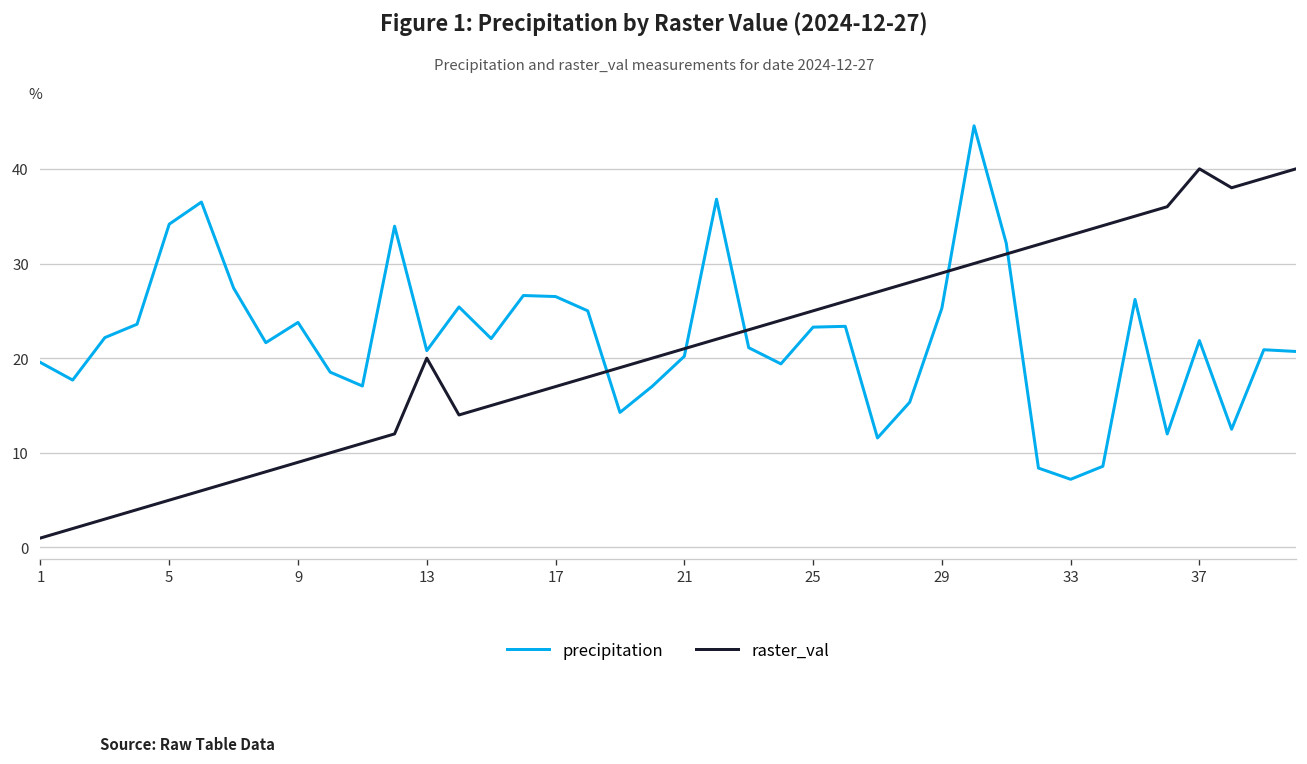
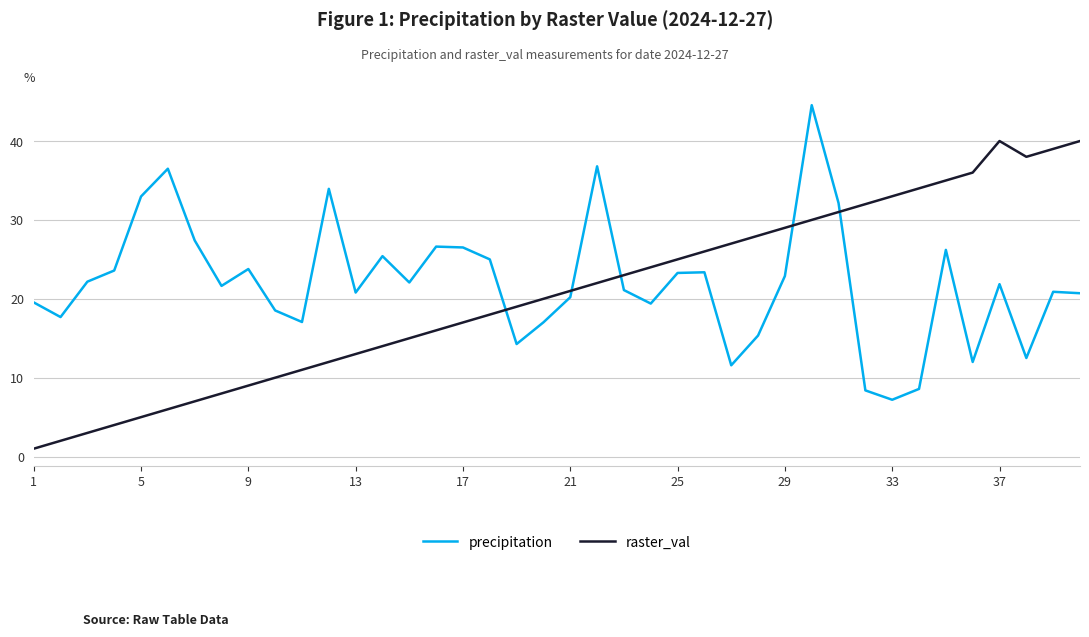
precipitation, 5: 34 -> 33
raster_val, 13: 20 -> 13
precipitation, 29: 25 -> 23
